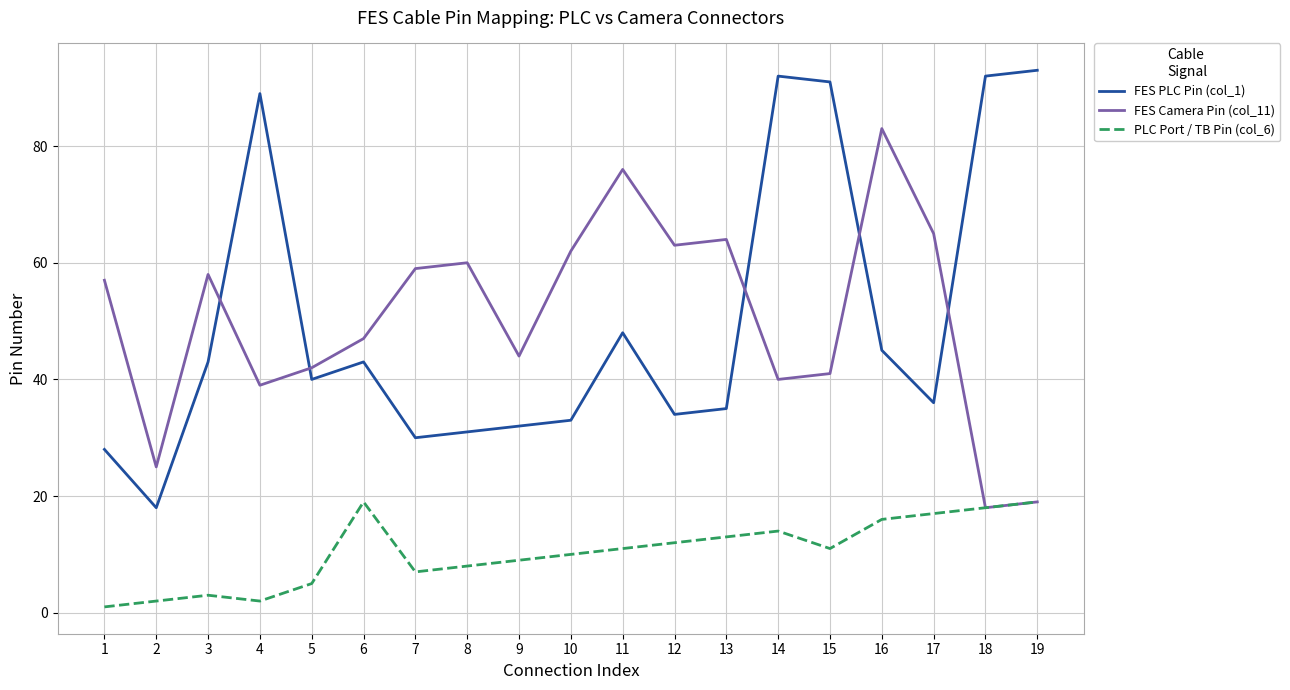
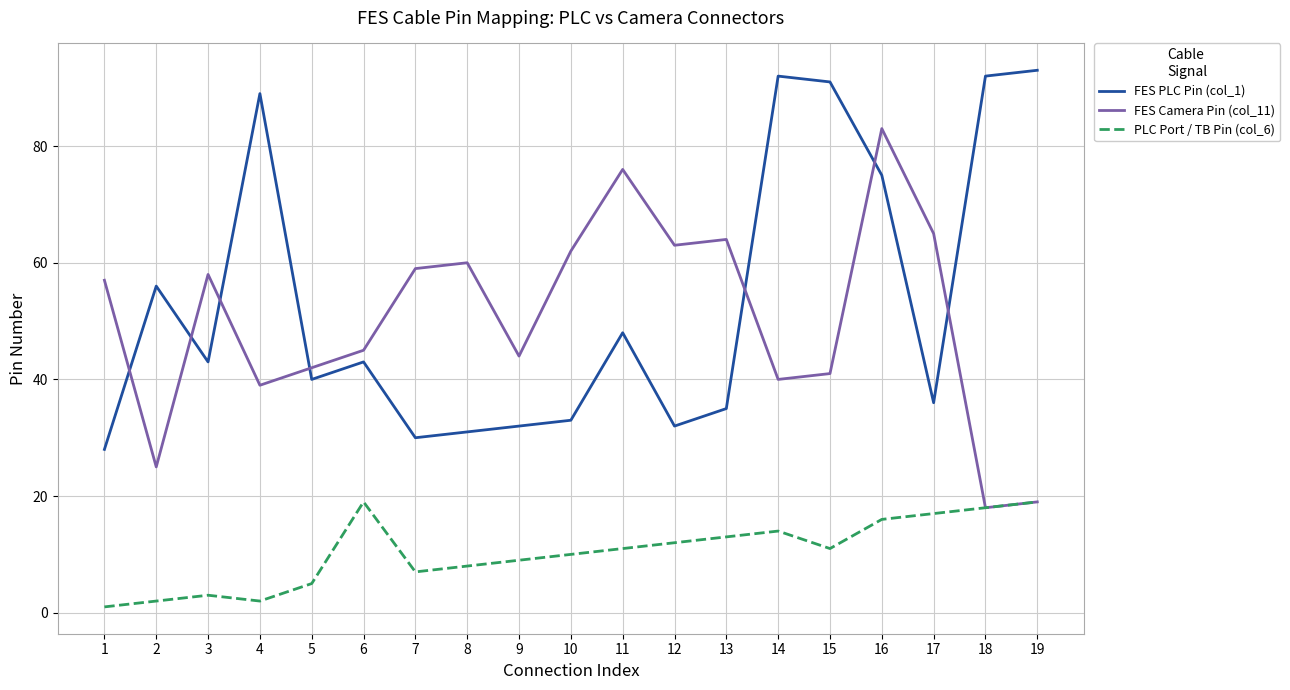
FES PLC Pin (col_1), 2: 18 -> 56
FES Camera Pin (col_11), 6: 47 -> 45
FES PLC Pin (col_1), 12: 34 -> 32
FES PLC Pin (col_1), 16: 45 -> 75
